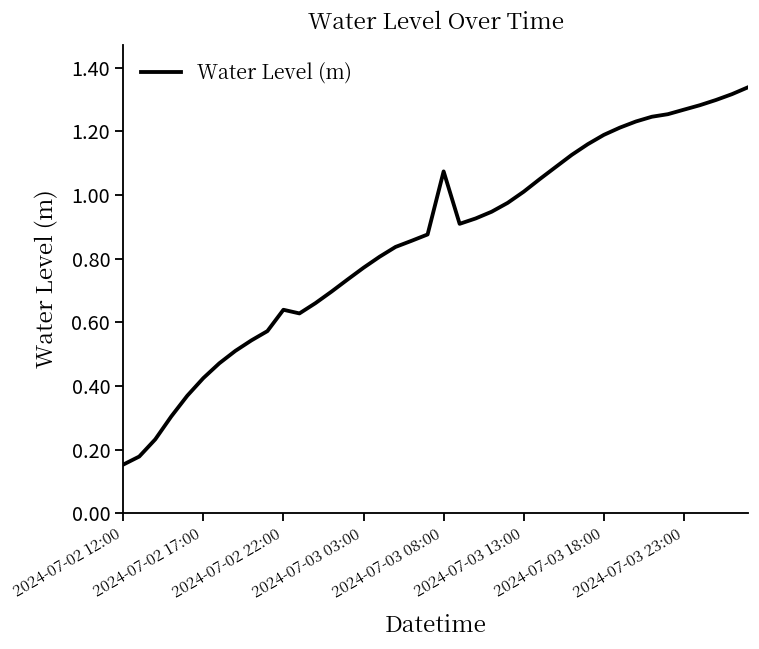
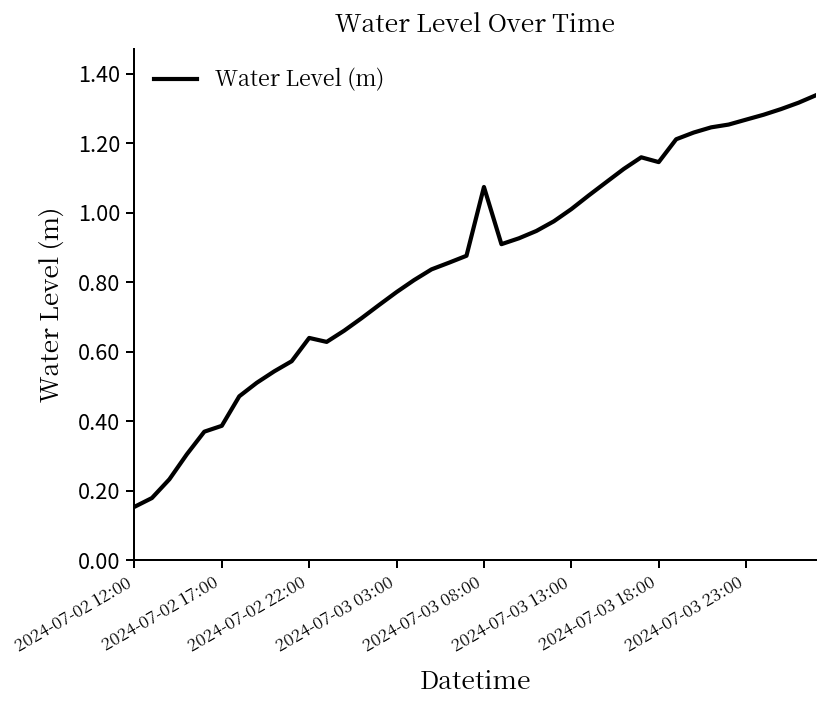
2024-07-02 17:00: 0.43 -> 0.39
2024-07-03 18:00: 1.19 -> 1.15
